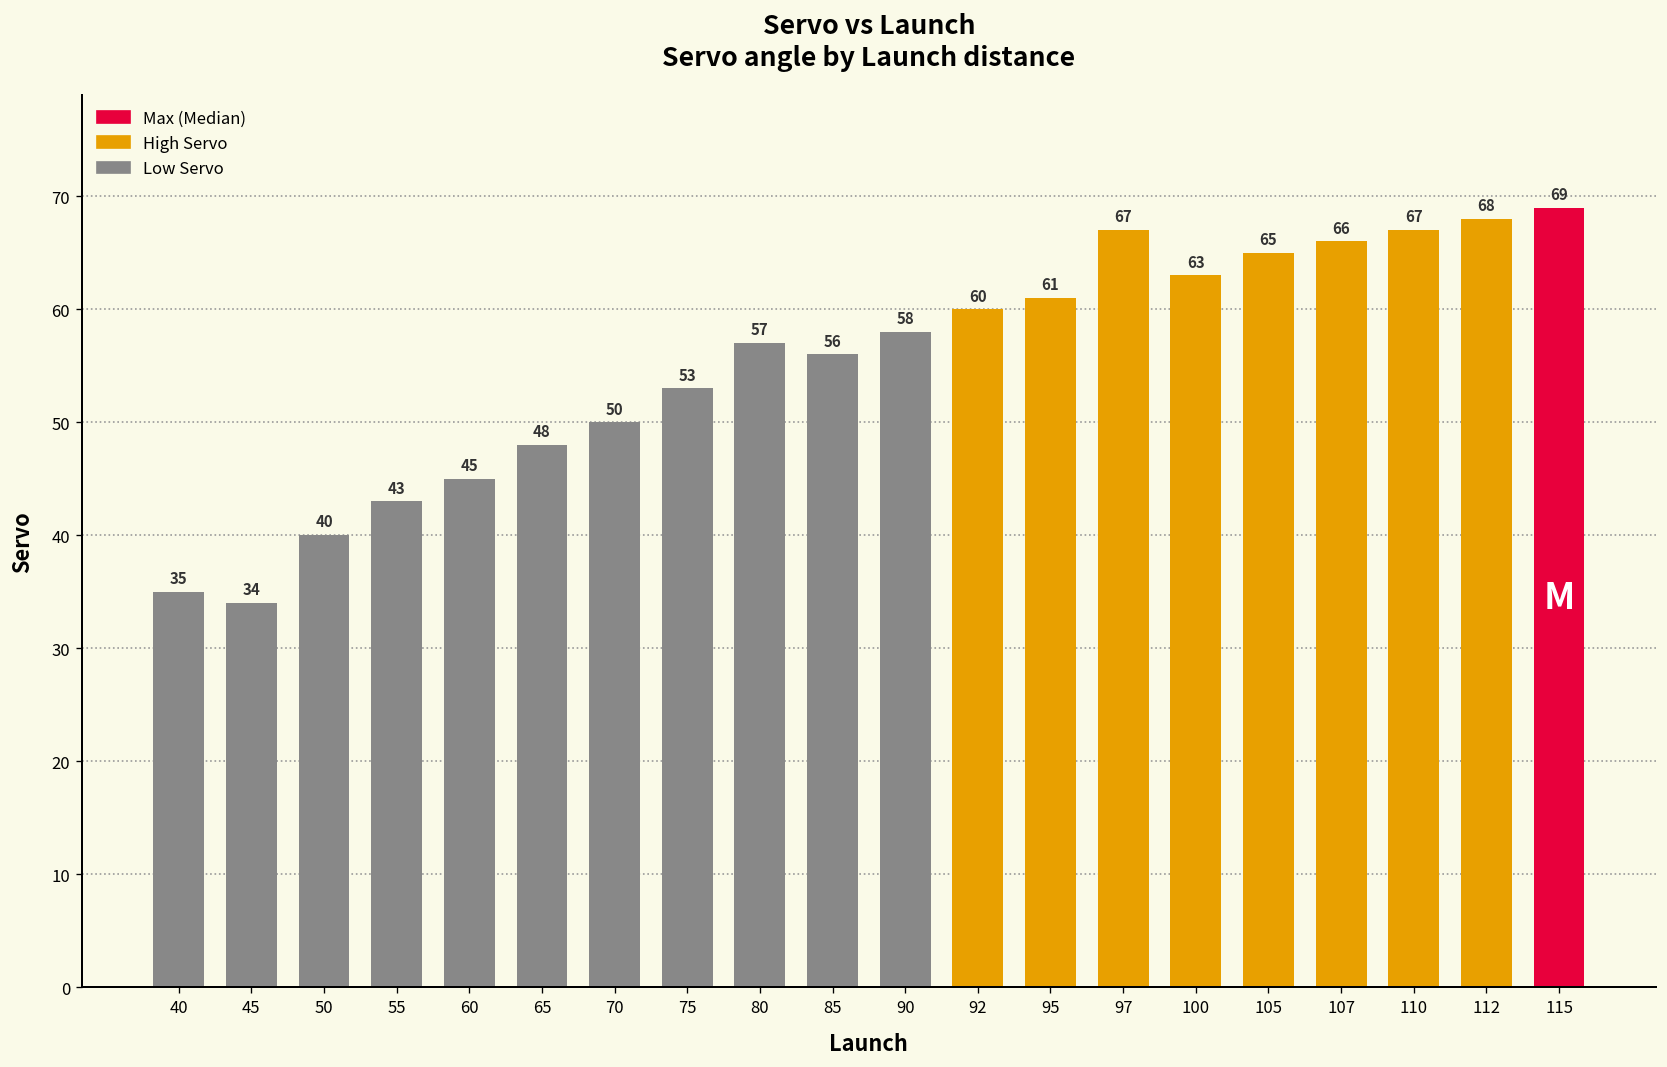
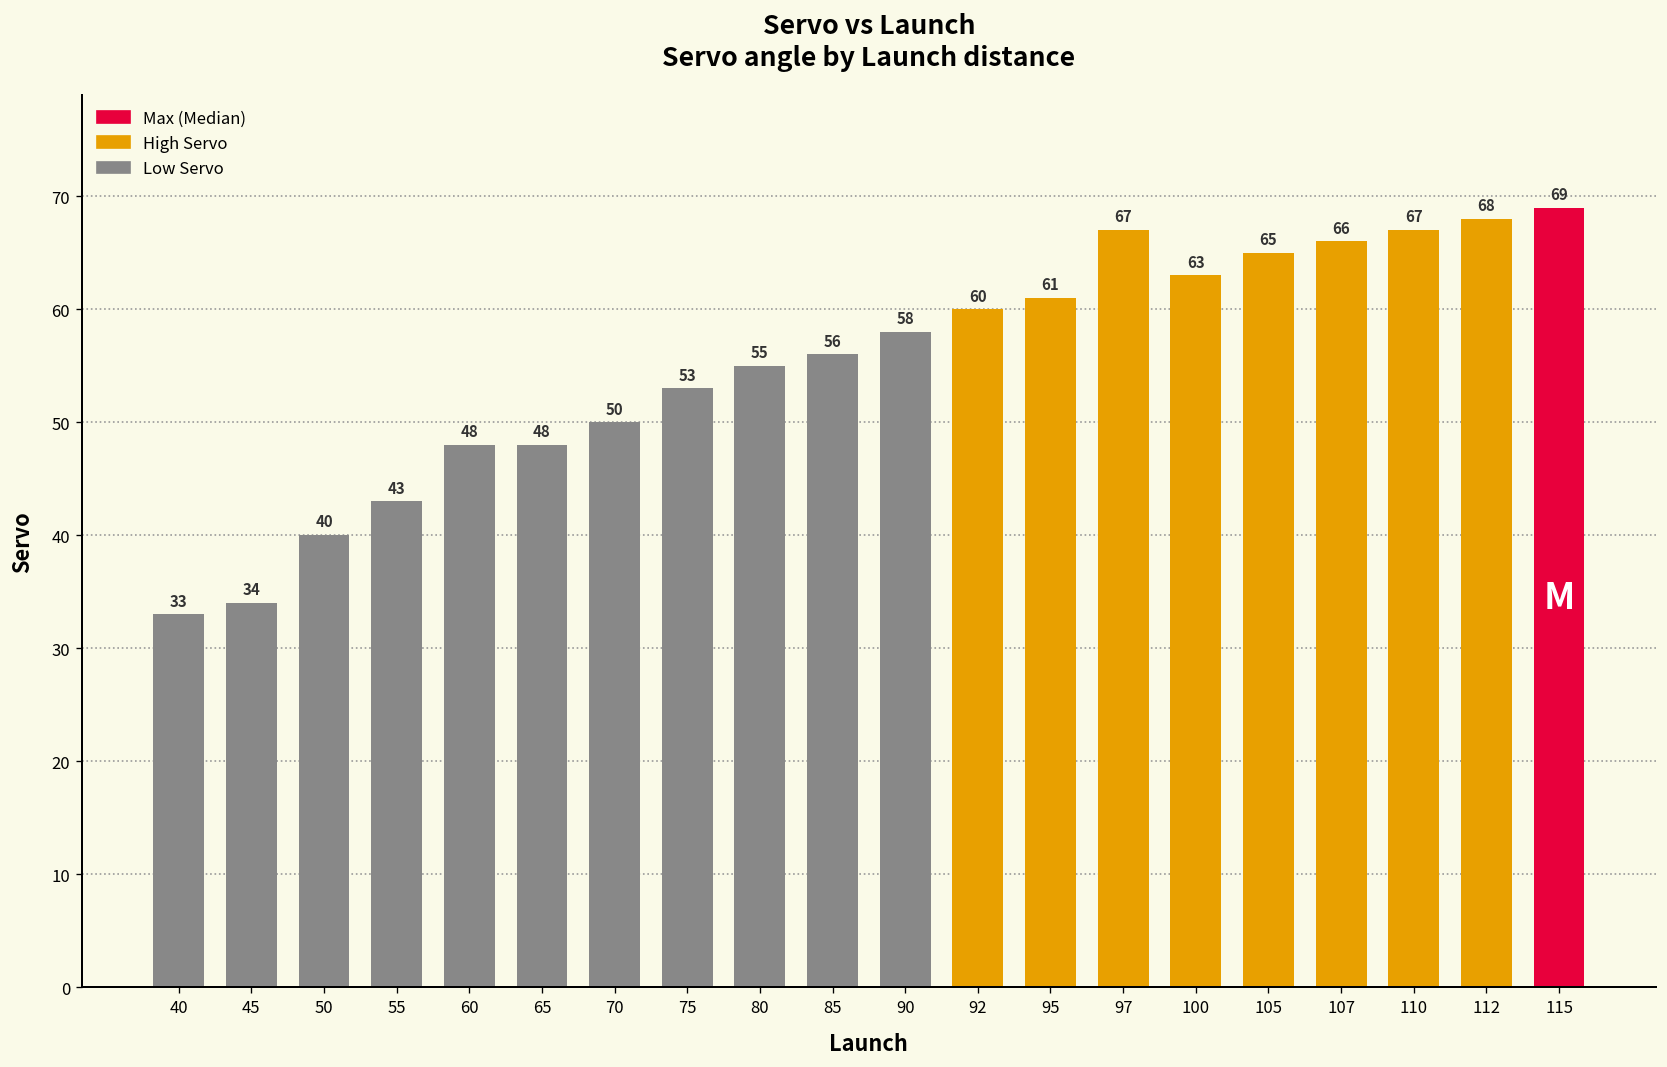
40: 35 -> 33
60: 45 -> 48
80: 57 -> 55
